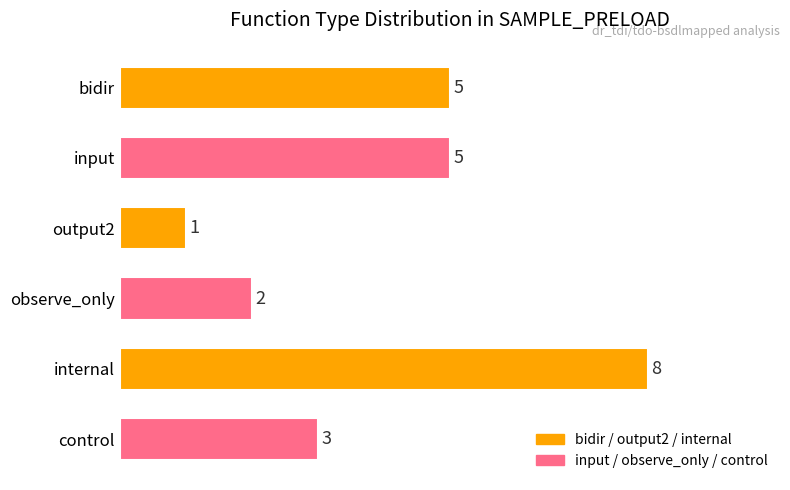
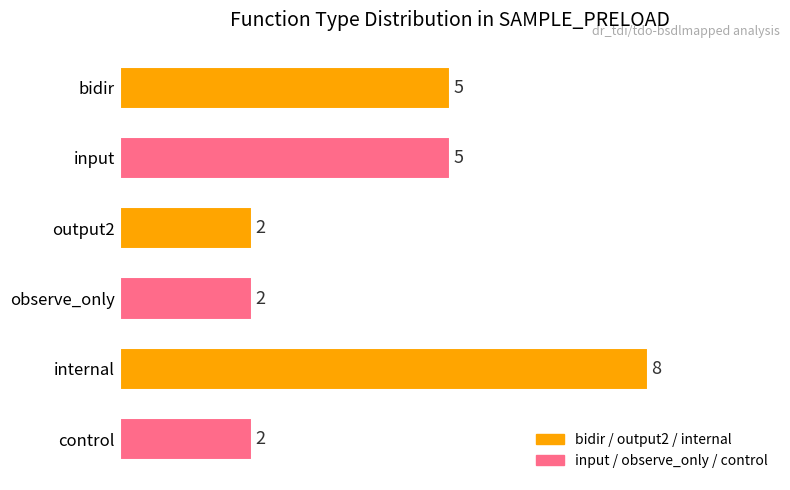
output2: 1 -> 2
control: 3 -> 2
